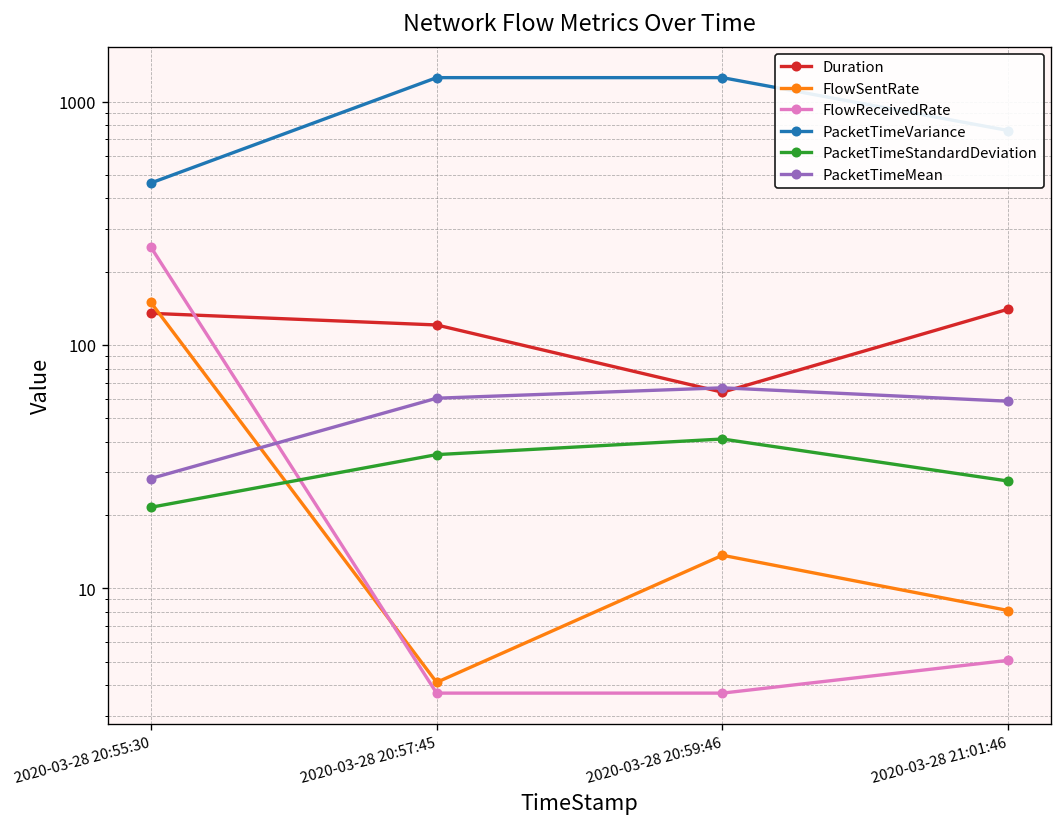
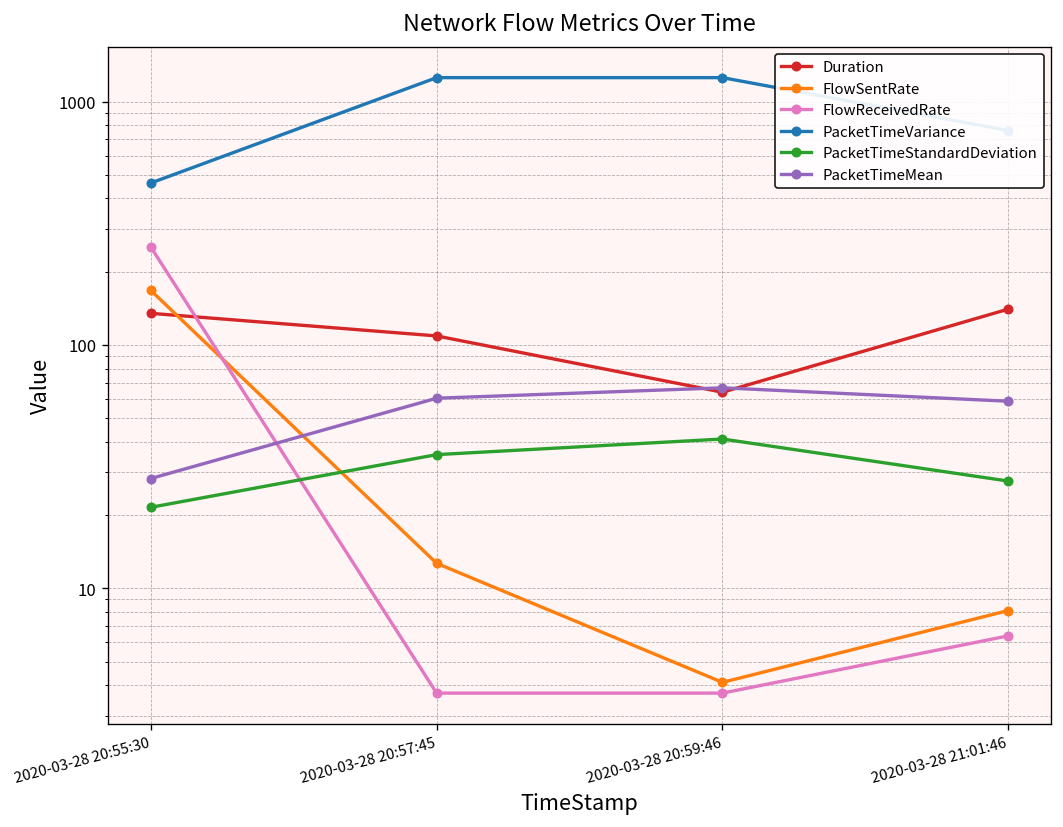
FlowSentRate, 2020-03-28 20:55:30: 150 -> 170
Duration, 2020-03-28 20:57:45: 120 -> 110
FlowSentRate, 2020-03-28 20:57:45: 4.1 -> 13
FlowSentRate, 2020-03-28 20:59:46: 14 -> 4.1
FlowReceivedRate, 2020-03-28 21:01:46: 5.1 -> 6.4
